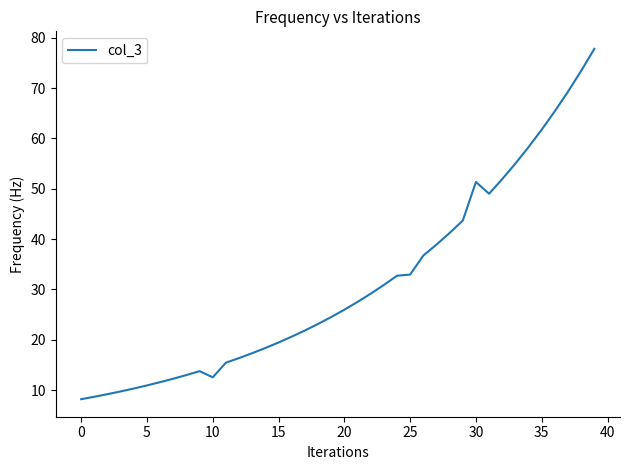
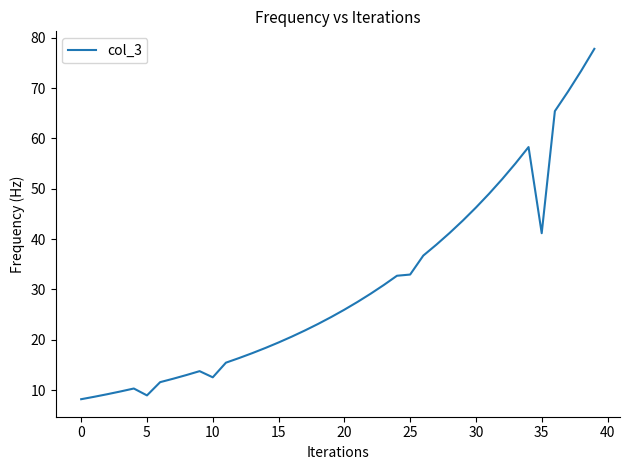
5: 11 -> 9
30: 51 -> 46
35: 62 -> 41
